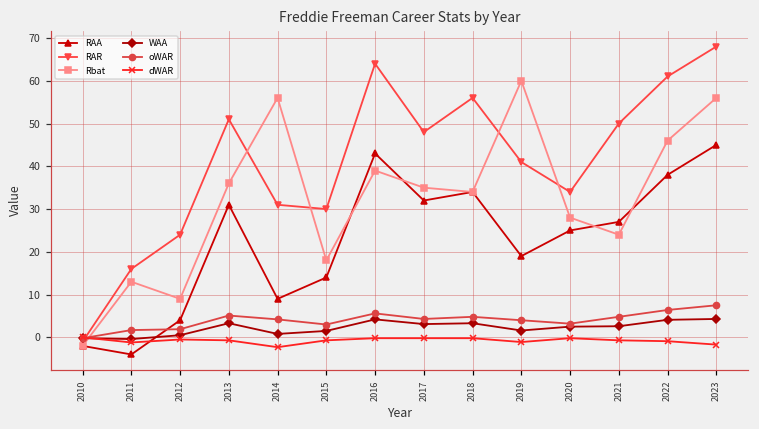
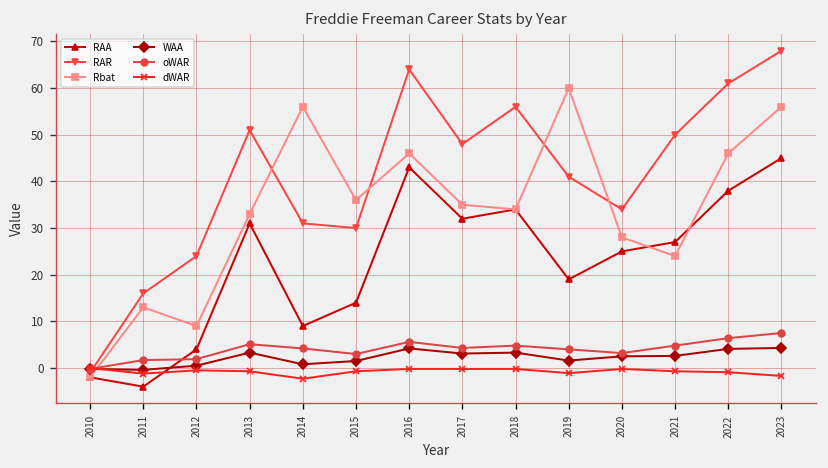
Rbat, 2013: 36 -> 33
Rbat, 2015: 18 -> 36
Rbat, 2016: 39 -> 46
